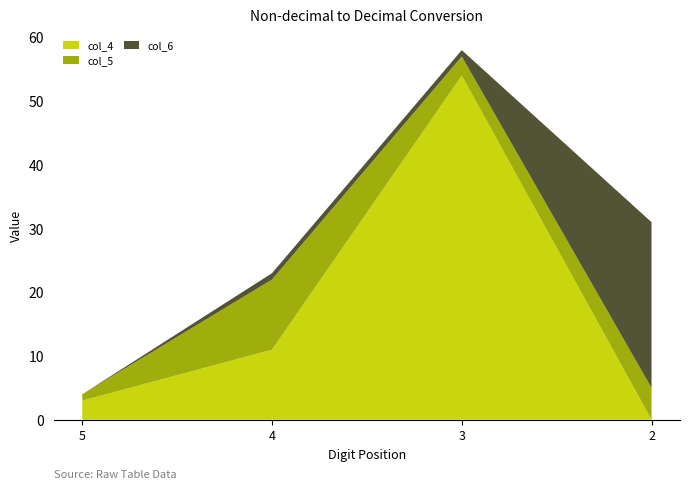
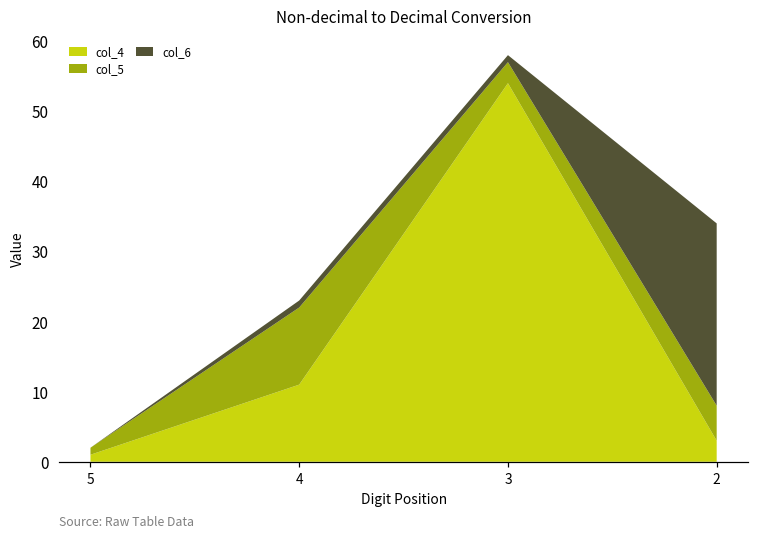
col_4, 5: 3 -> 1
col_4, 2: 0 -> 3
